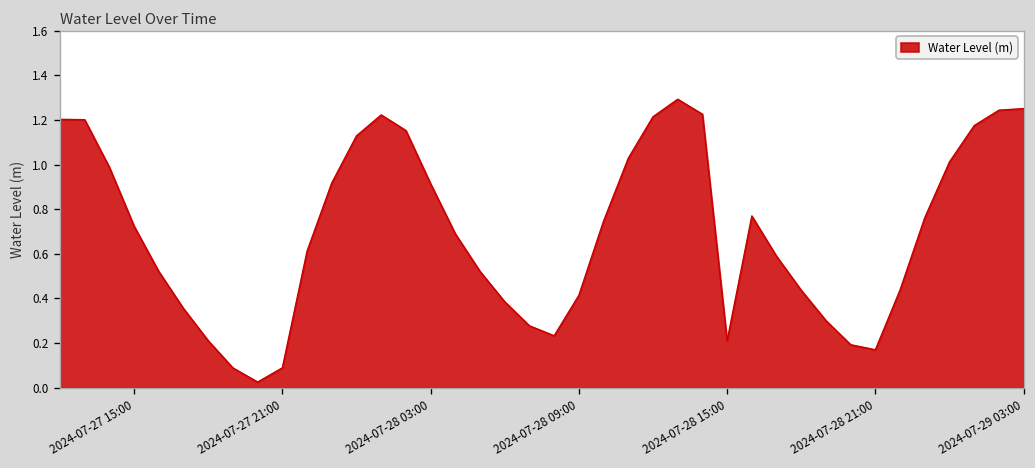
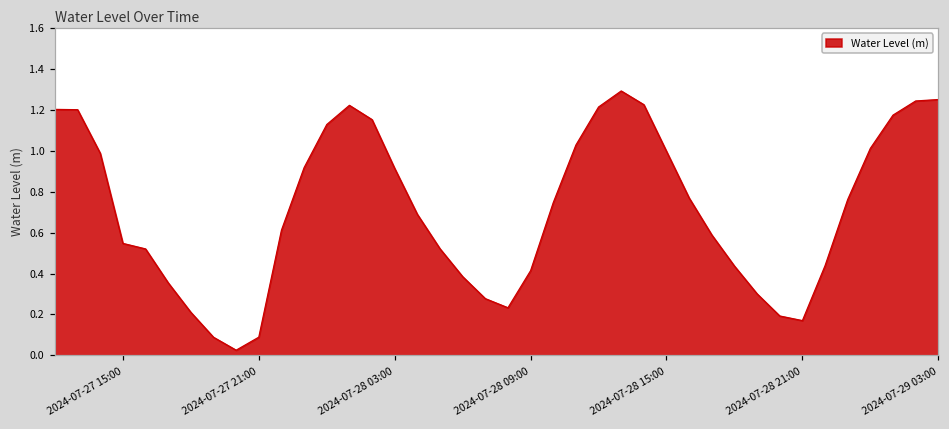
2024-07-27 15:00: 0.72 -> 0.55
2024-07-28 15:00: 0.21 -> 1.00
